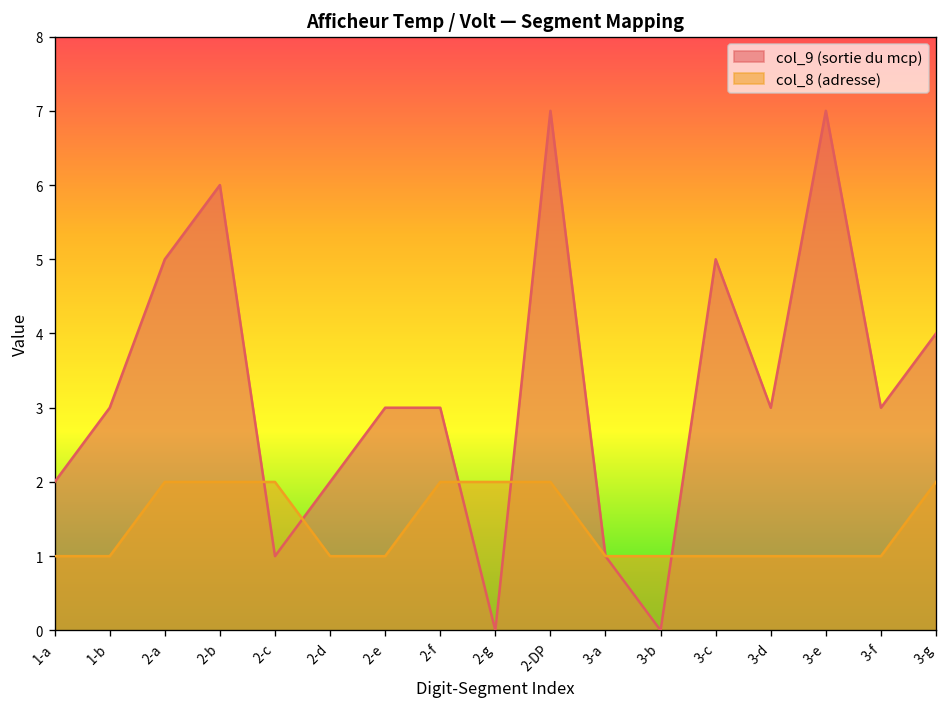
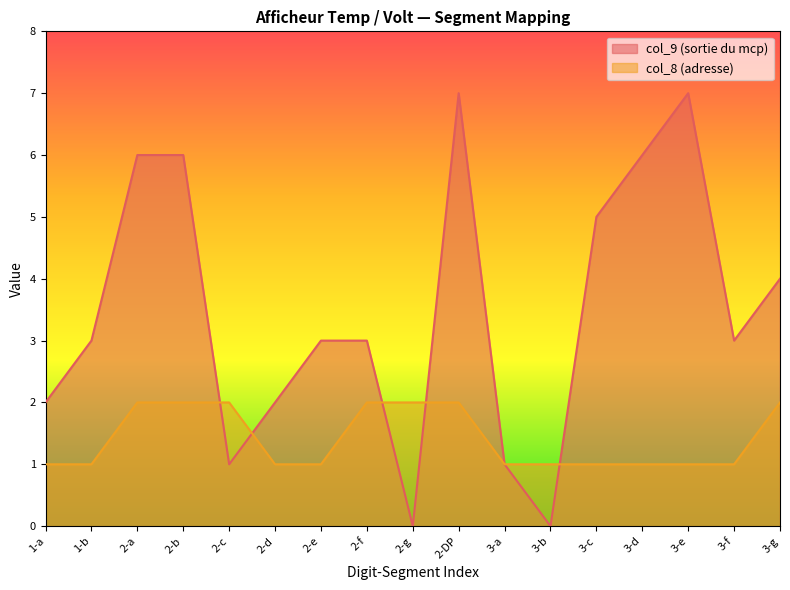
col_9 (sortie du mcp), 2-a: 5 -> 6
col_9 (sortie du mcp), 3-d: 3 -> 6
